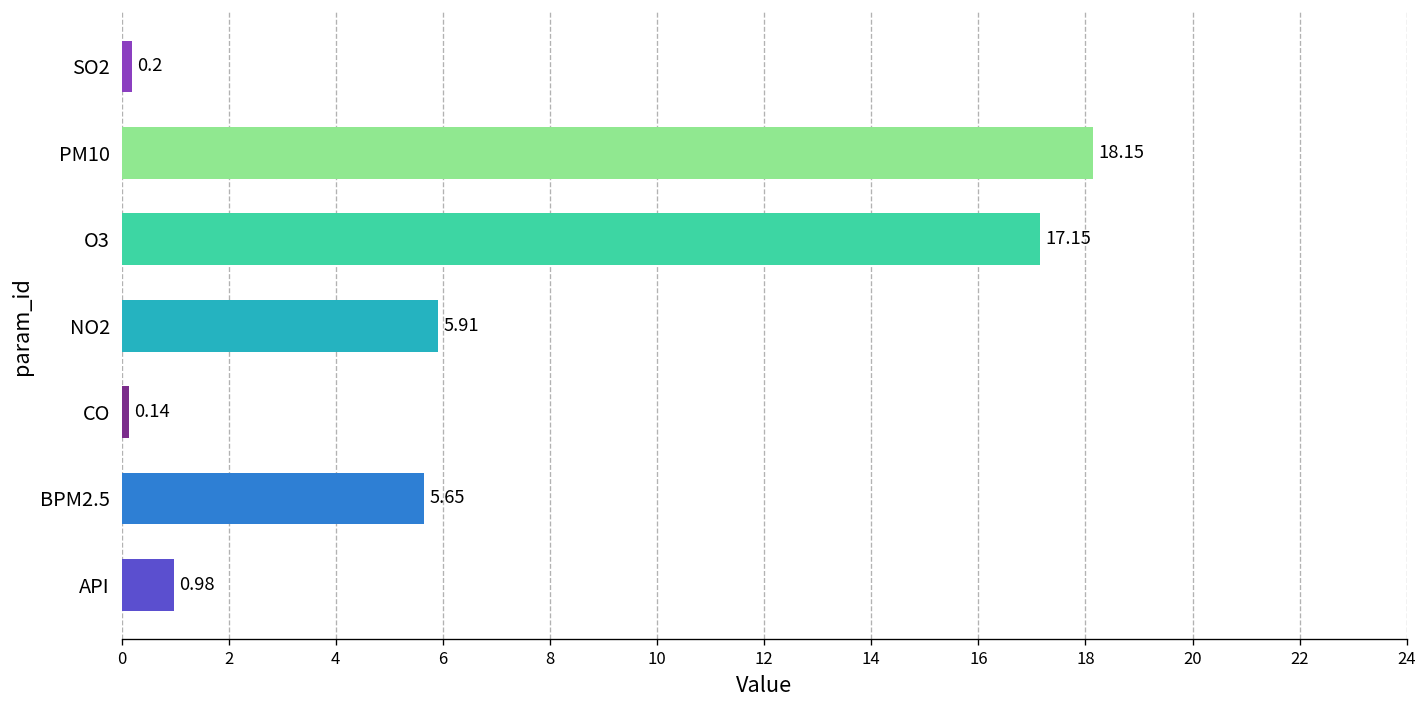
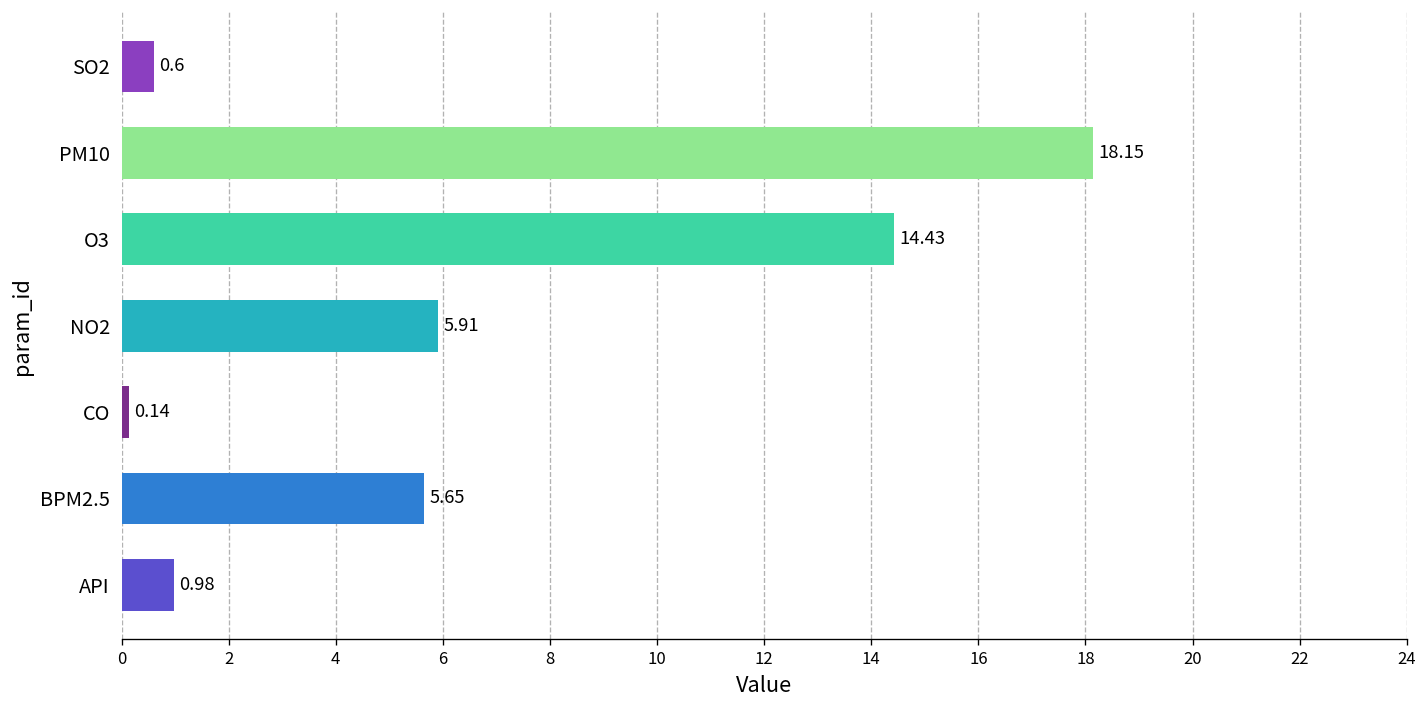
SO2: 0.2 -> 0.6
O3: 17.15 -> 14.43
